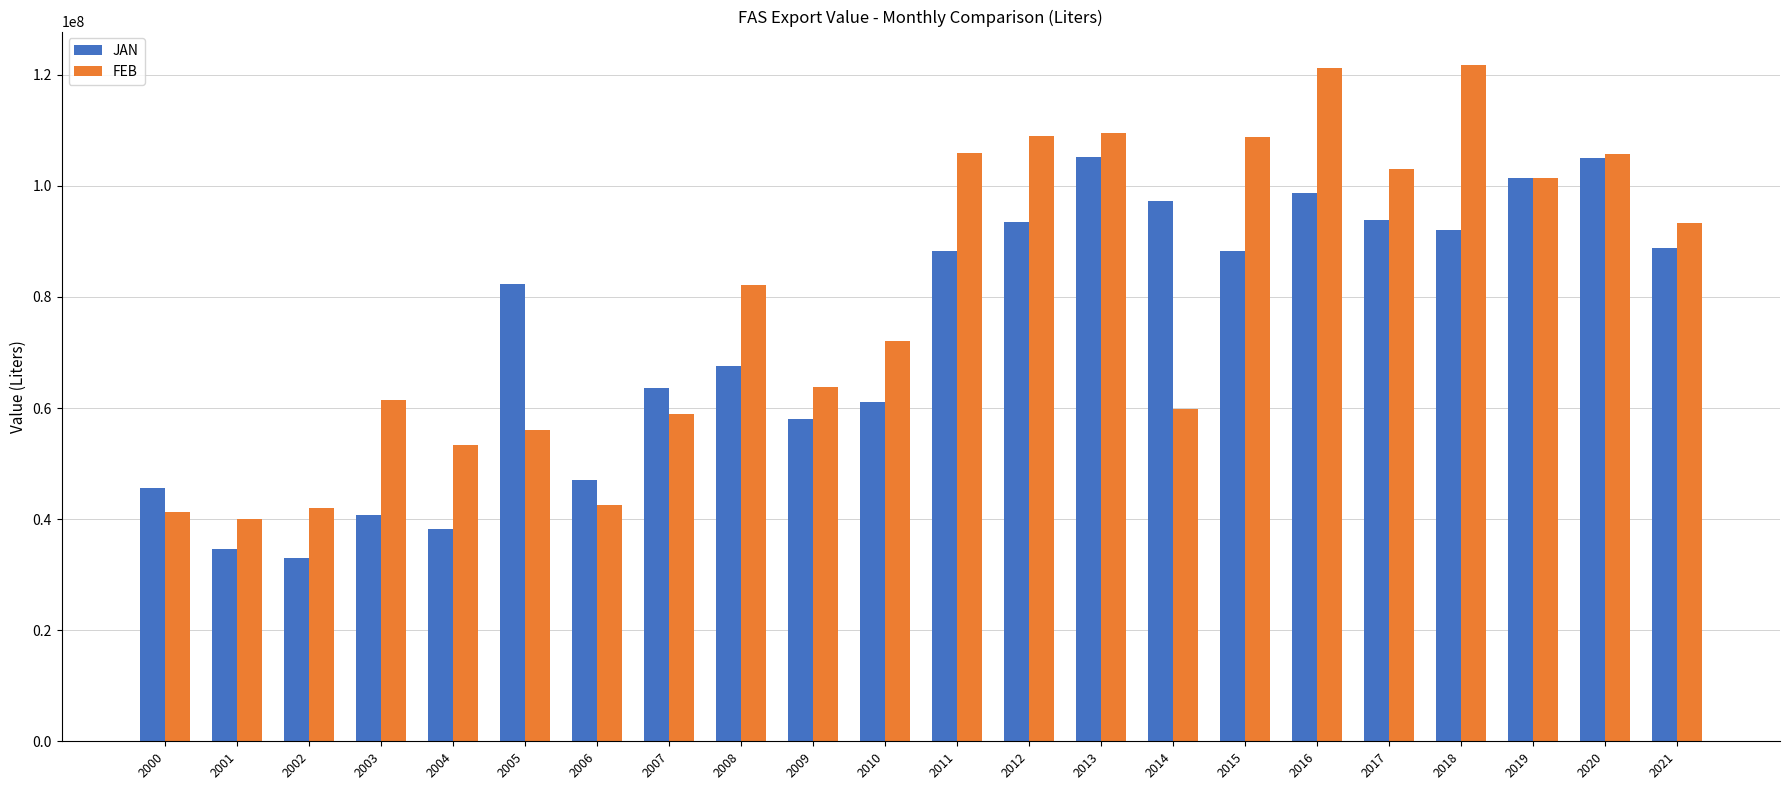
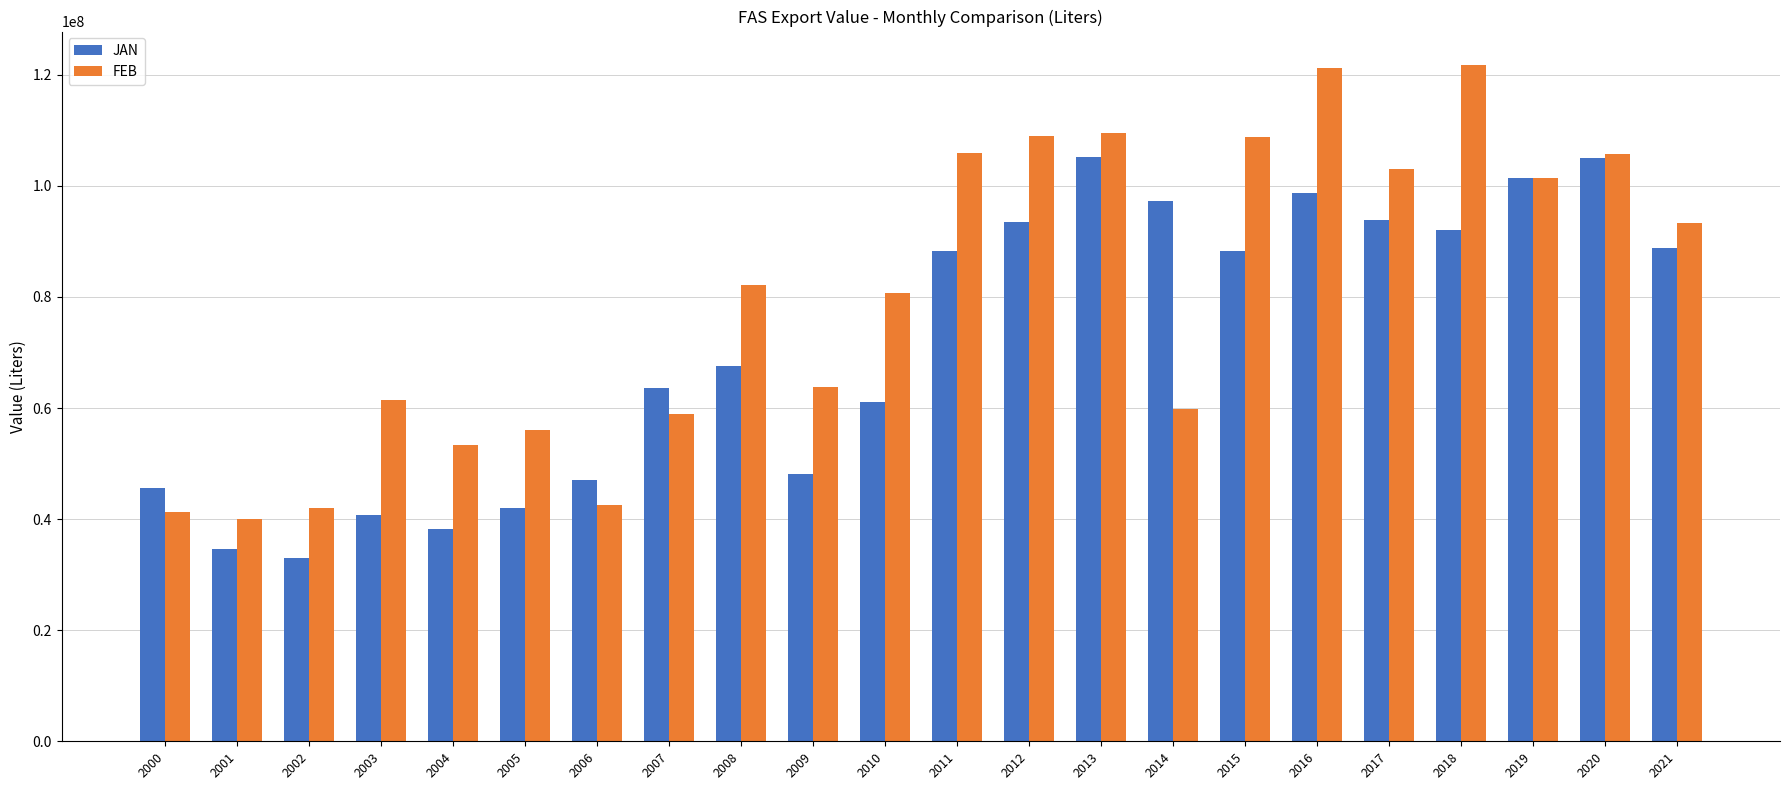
JAN, 2005: 82000000 -> 42000000
JAN, 2009: 58000000 -> 48000000
FEB, 2010: 72000000 -> 81000000
